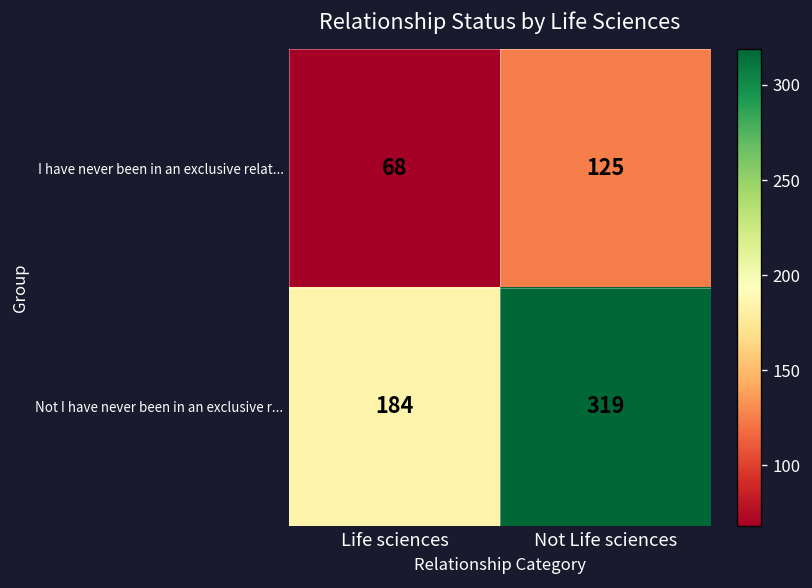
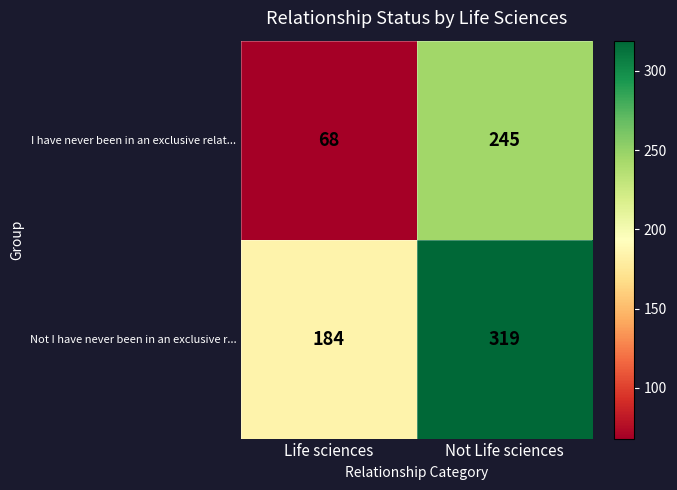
I have never been in an exclusive relat..., Not Life sciences: 125 -> 245
